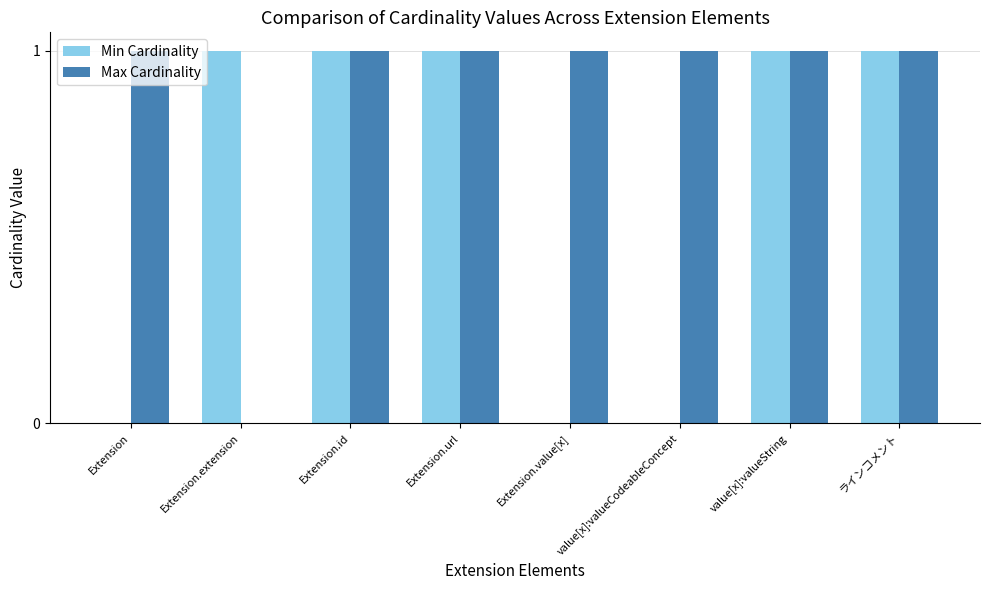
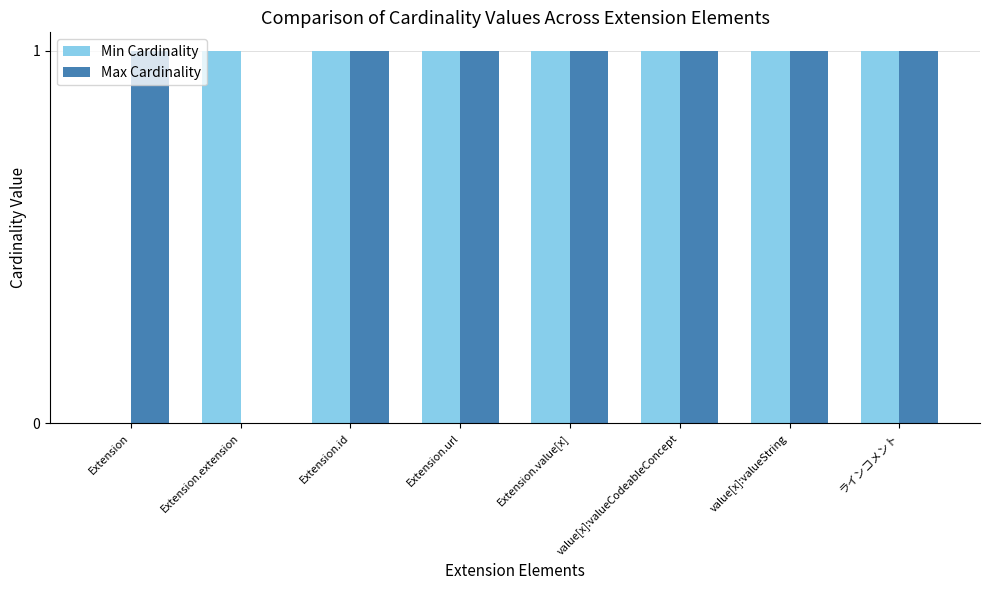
Min Cardinality, Extension.value[x]: 0 -> 1
Min Cardinality, value[x]:valueCodeableConcept: 0 -> 1
